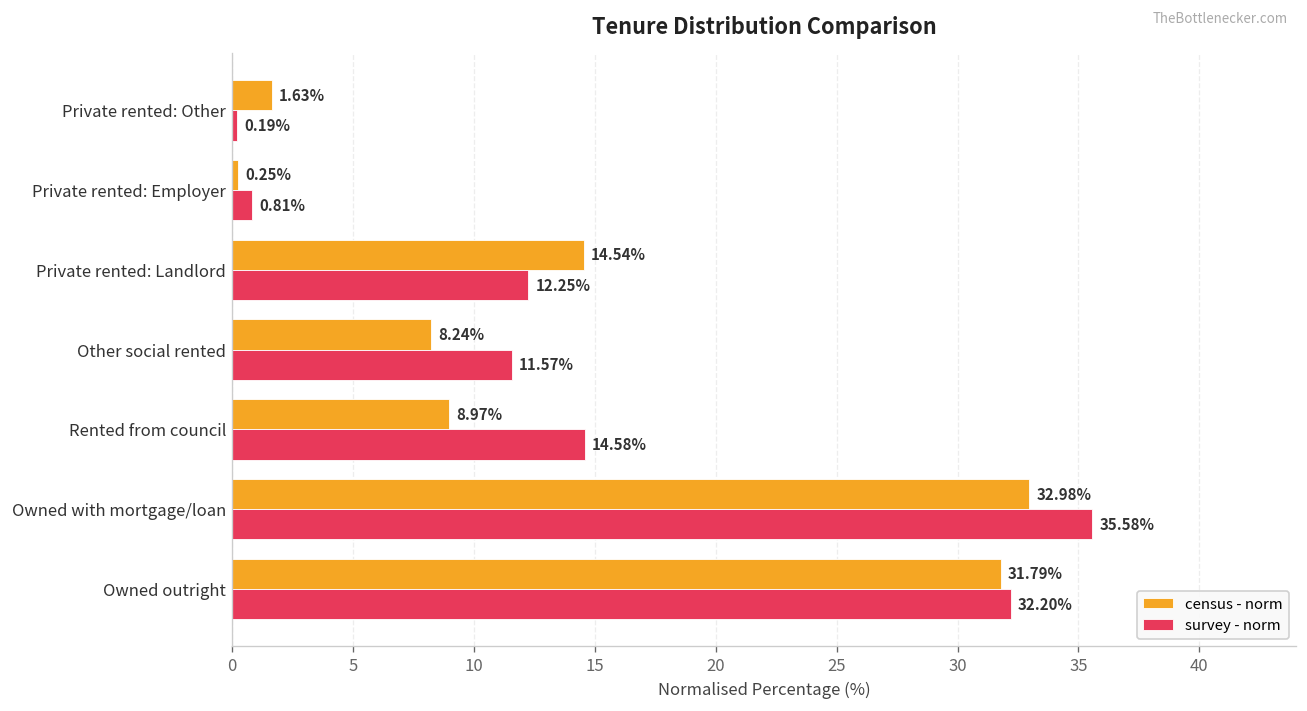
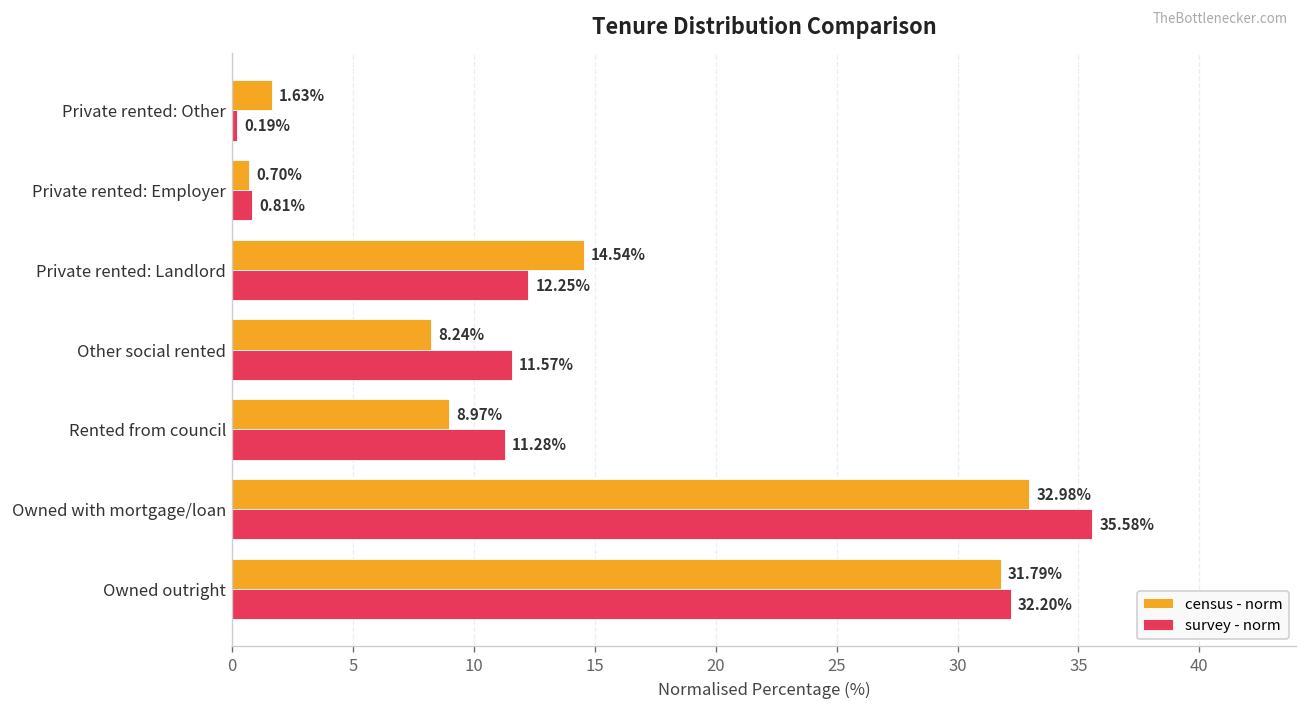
census - norm, Private rented: Employer: 0.25% -> 0.70%
survey - norm, Rented from council: 14.58% -> 11.28%
